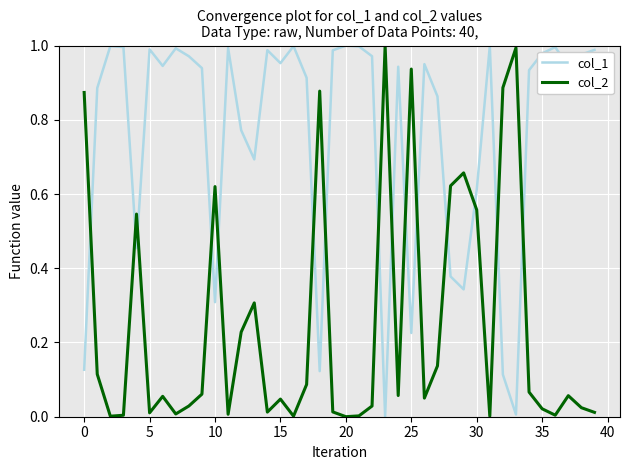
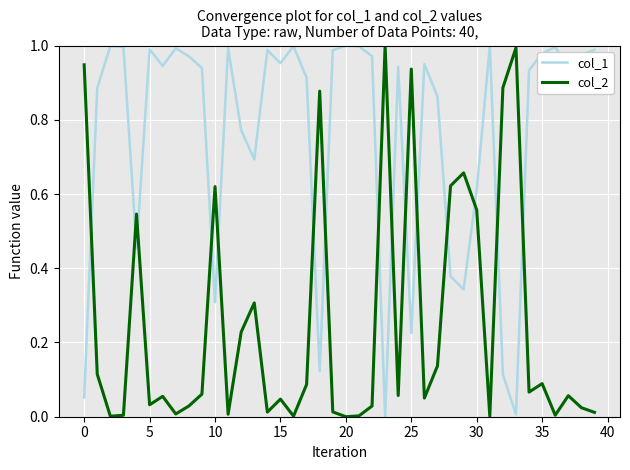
col_1, 0: 0.13 -> 0.05
col_2, 0: 0.87 -> 0.95
col_2, 5: 0.01 -> 0.03
col_2, 35: 0.02 -> 0.09
